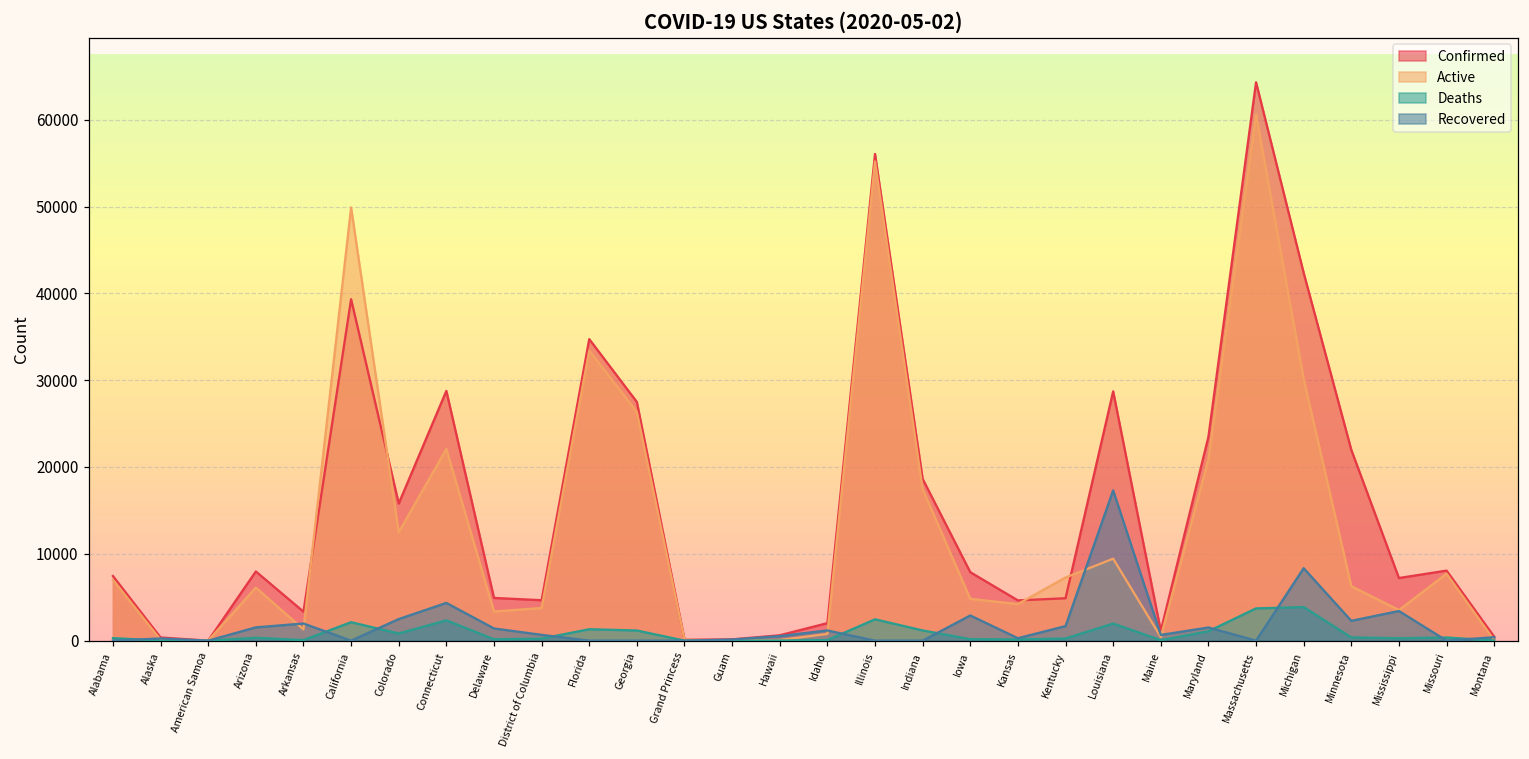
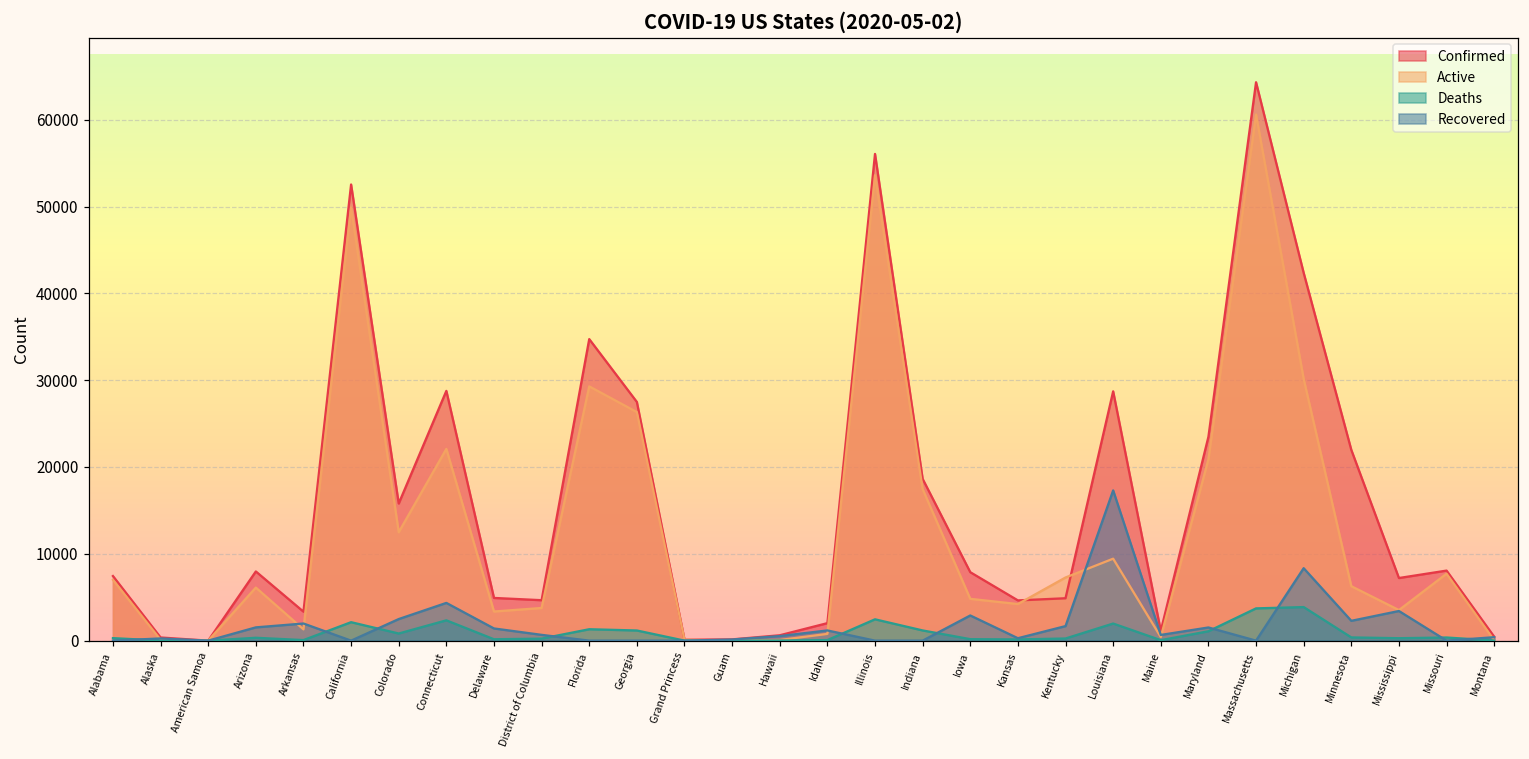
Confirmed, California: 39000 -> 53000
Active, Florida: 33000 -> 29000
Active, Illinois: 55000 -> 54000
